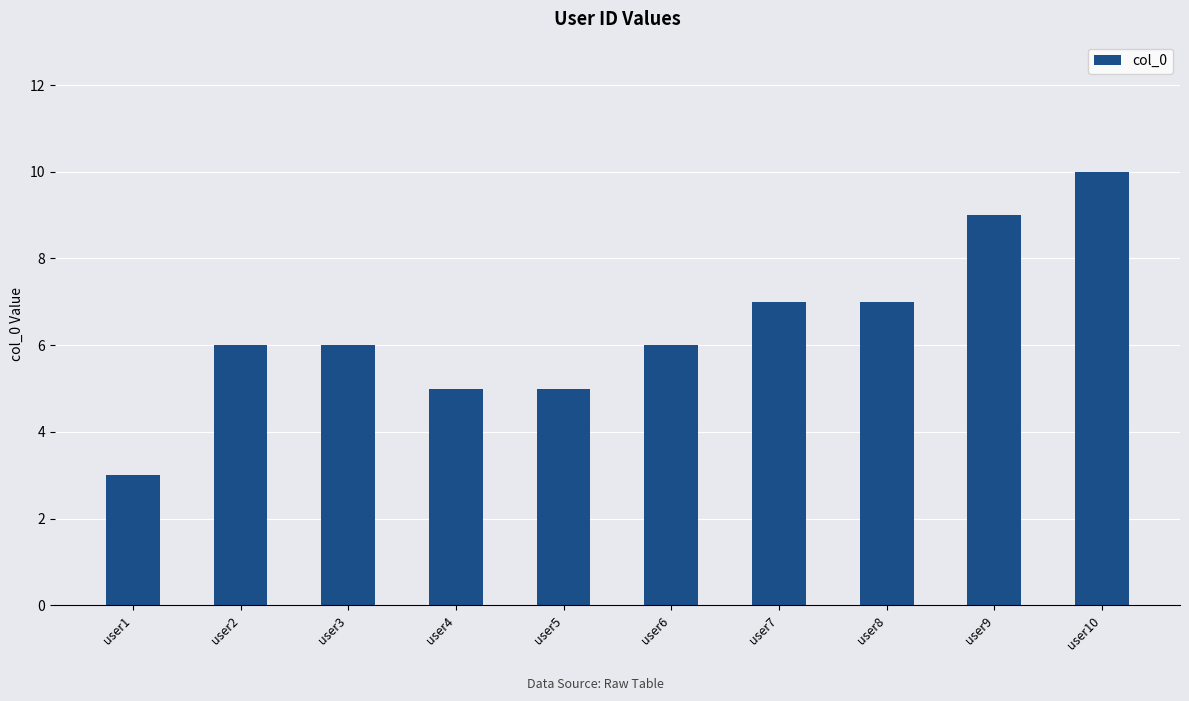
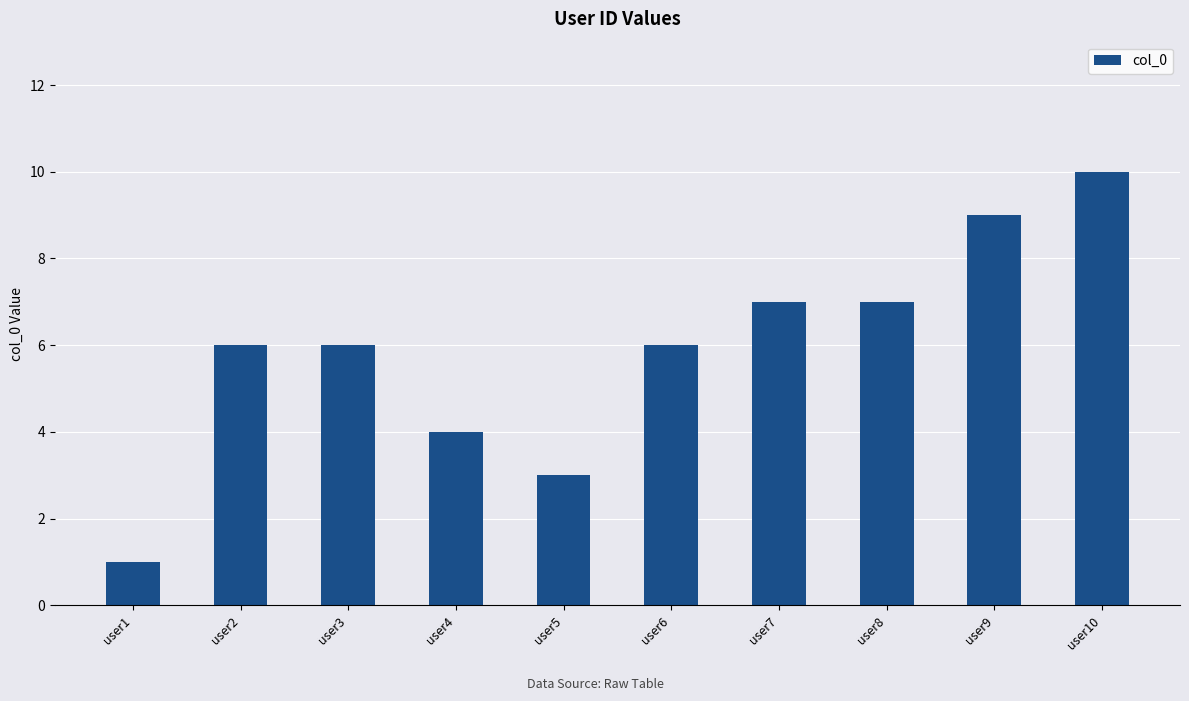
user1: 3 -> 1
user4: 5 -> 4
user5: 5 -> 3
